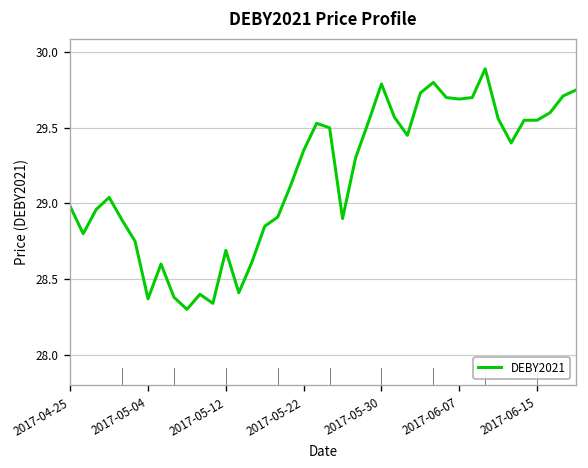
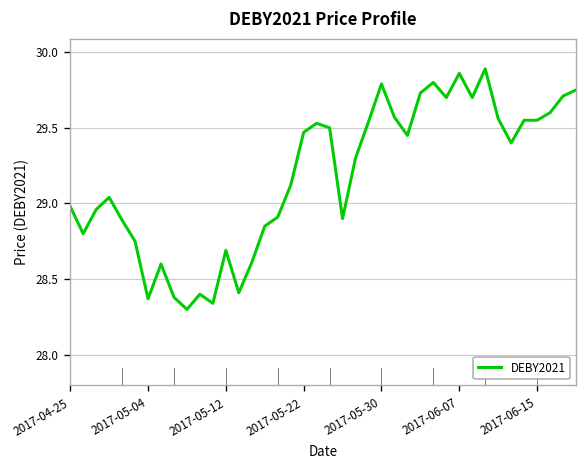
2017-05-22: 29.35 -> 29.47
2017-06-07: 29.69 -> 29.86
